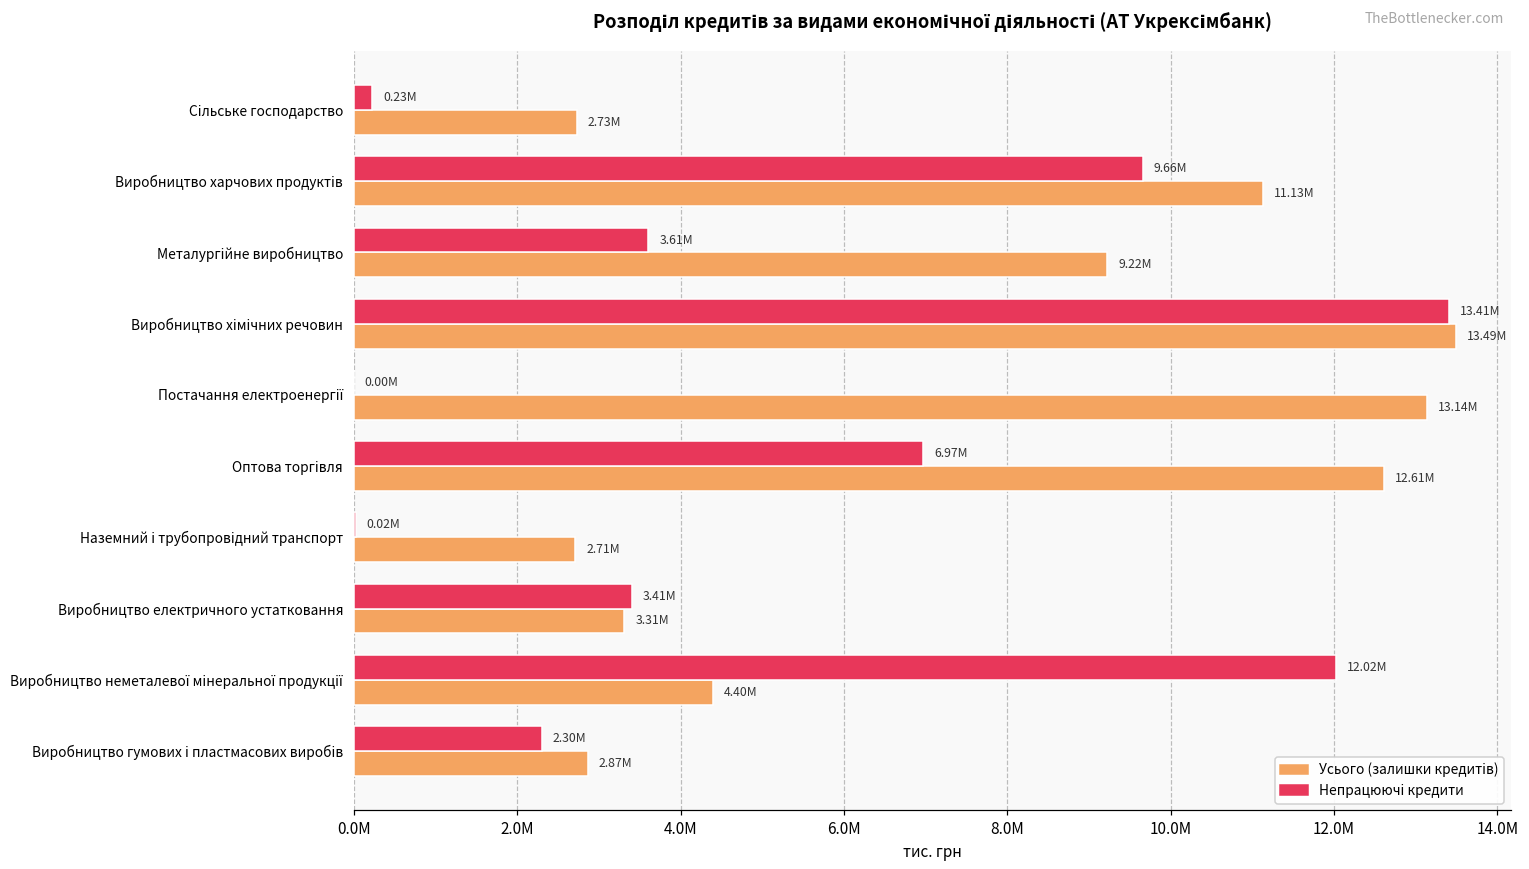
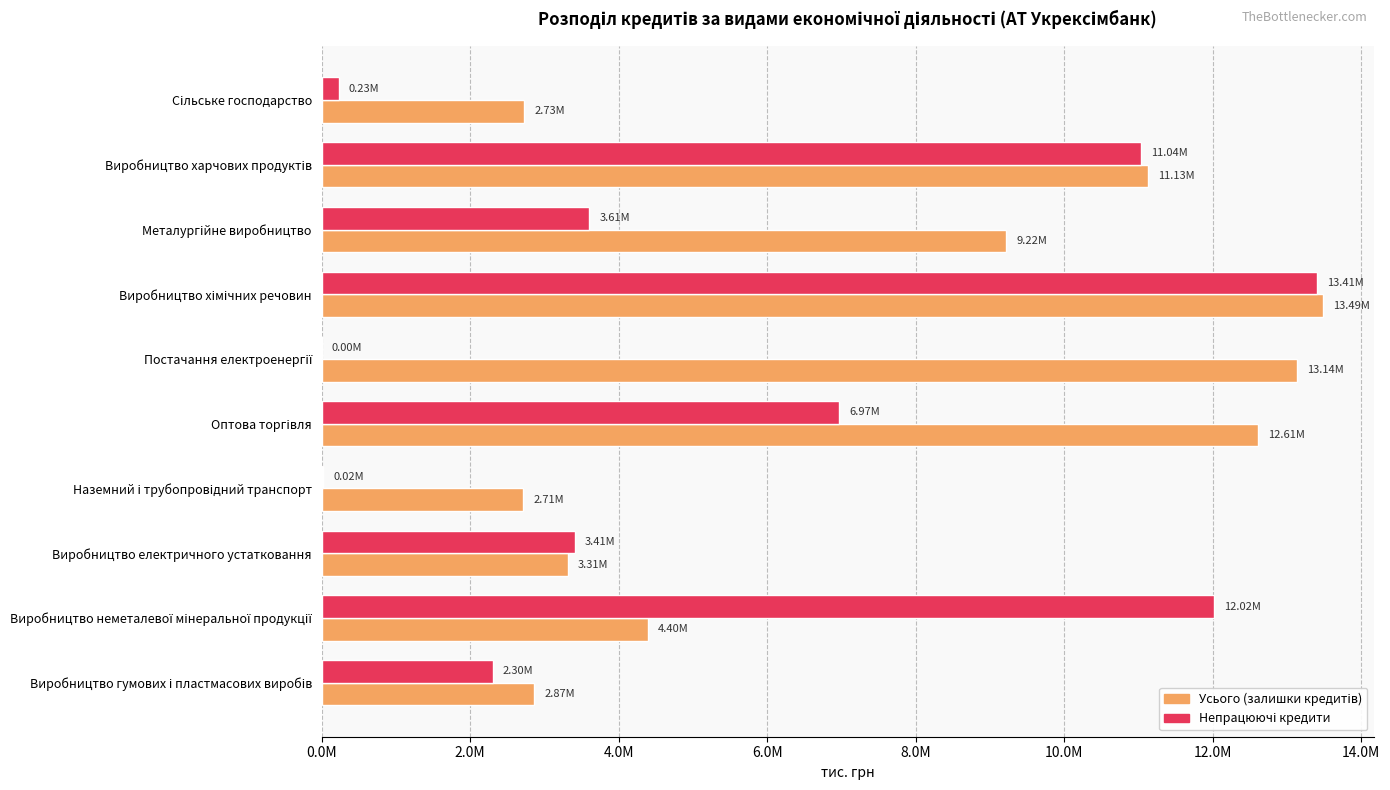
Непрацюючі кредити, Виробництво харчових продуктів: 9.66M -> 11.04M
